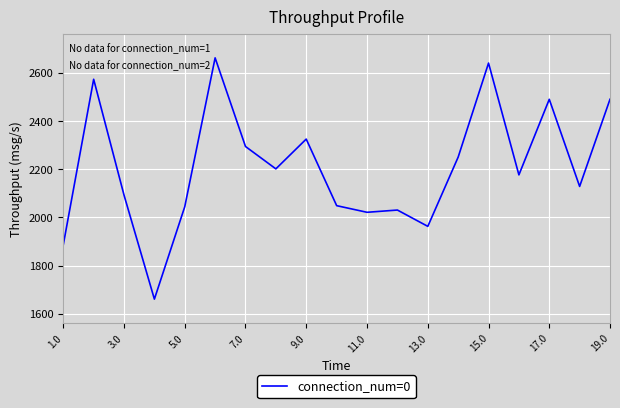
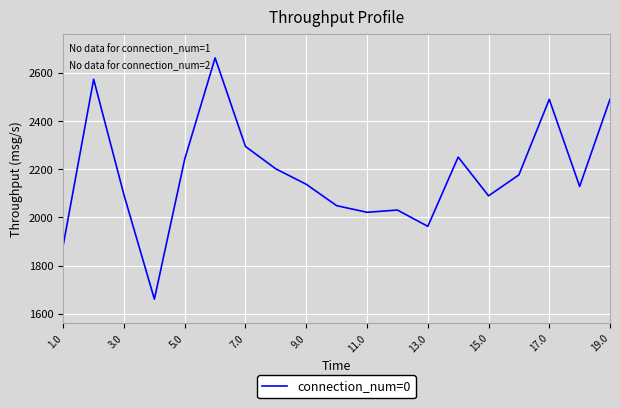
5.0: 2040 -> 2240
9.0: 2330 -> 2140
15.0: 2640 -> 2090
